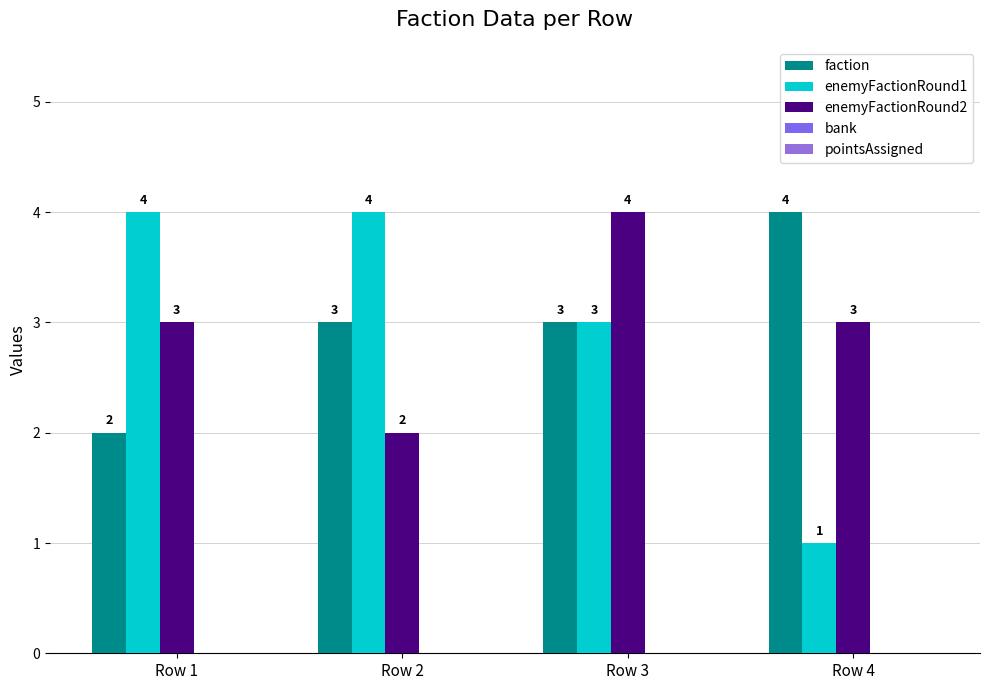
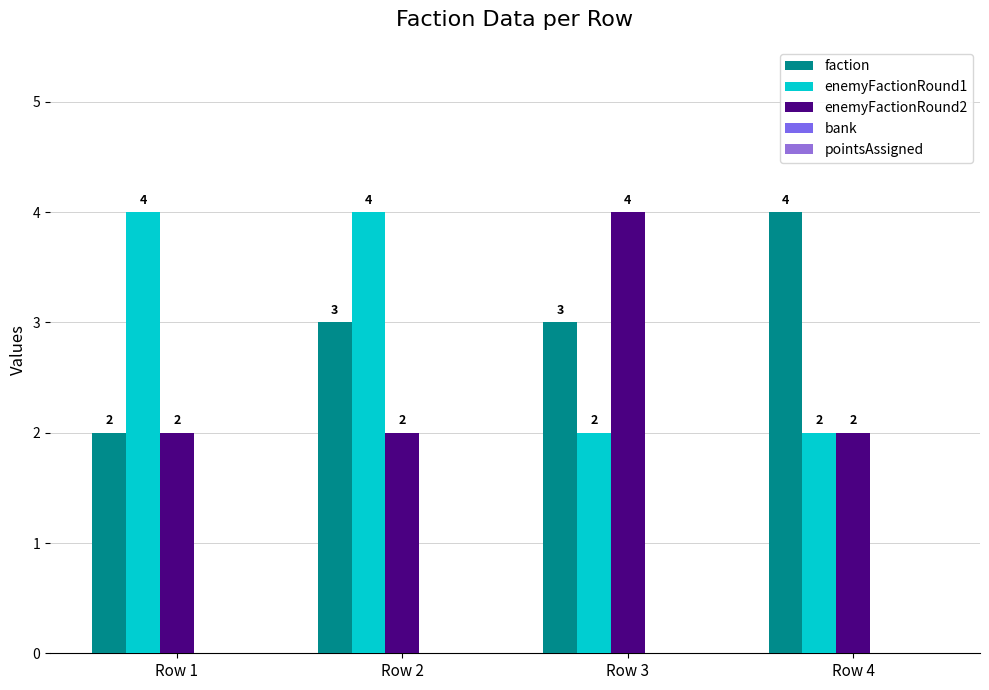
enemyFactionRound2, Row 1: 3 -> 2
enemyFactionRound1, Row 3: 3 -> 2
enemyFactionRound1, Row 4: 1 -> 2
enemyFactionRound2, Row 4: 3 -> 2
